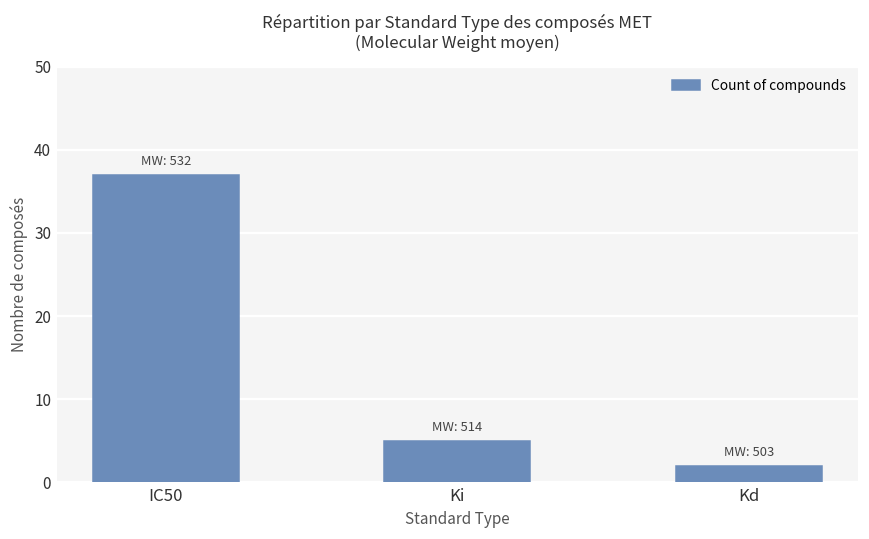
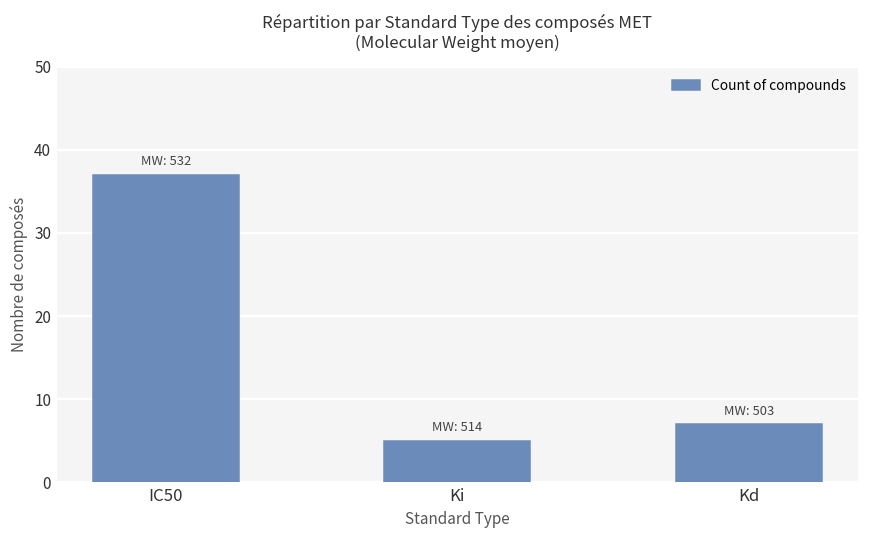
Kd: 2 -> 7
